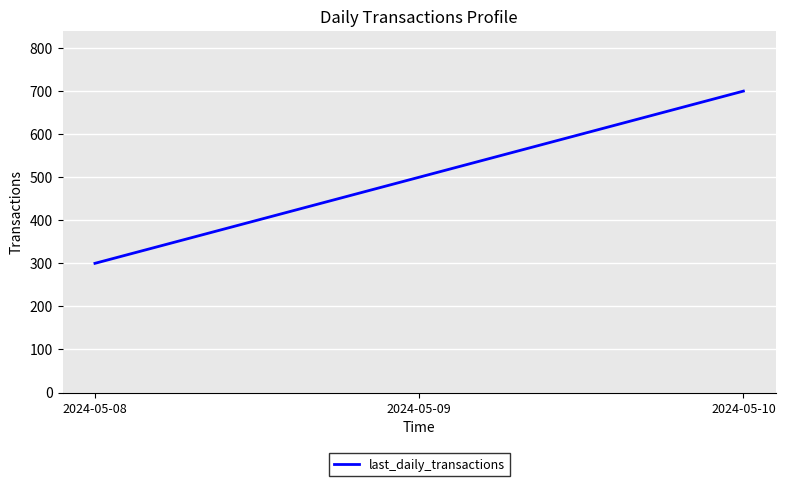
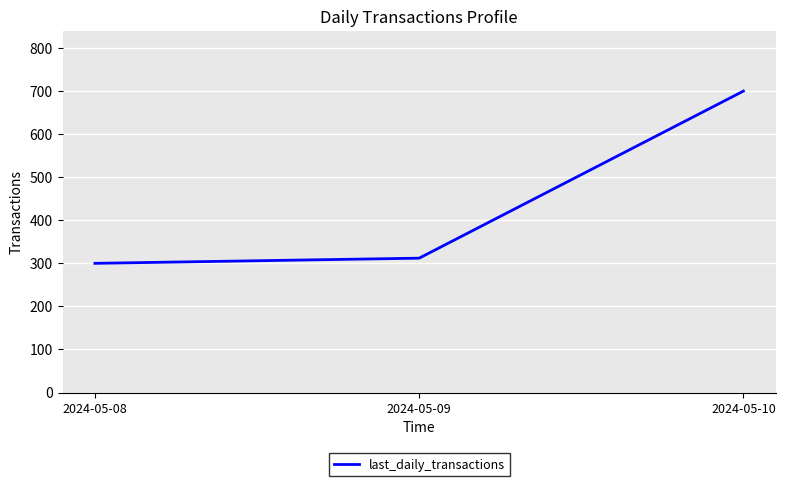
2024-05-09: 500 -> 310
